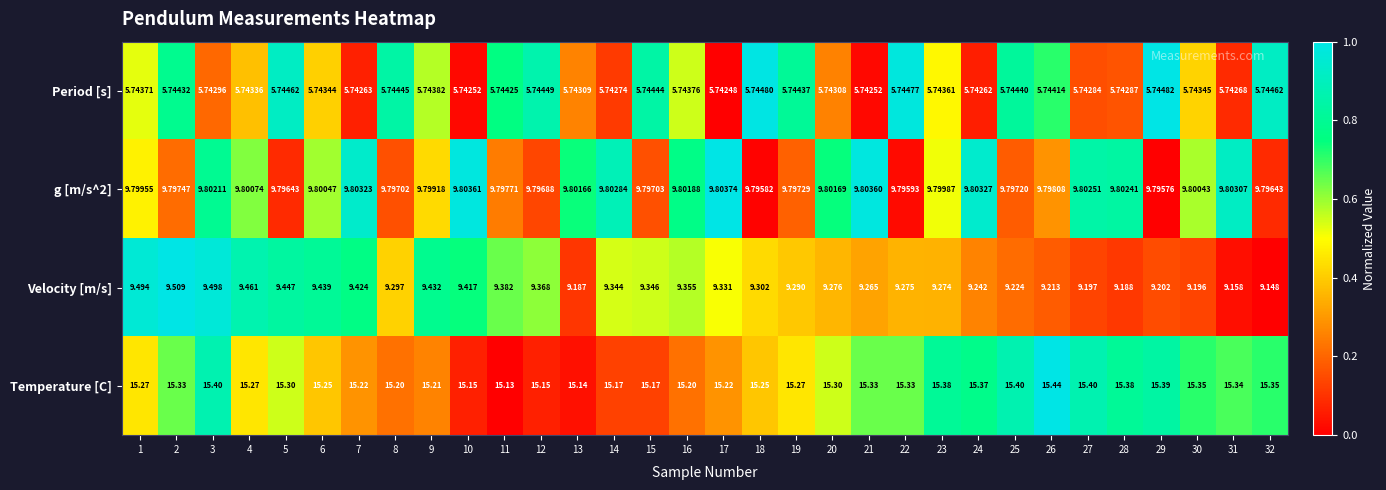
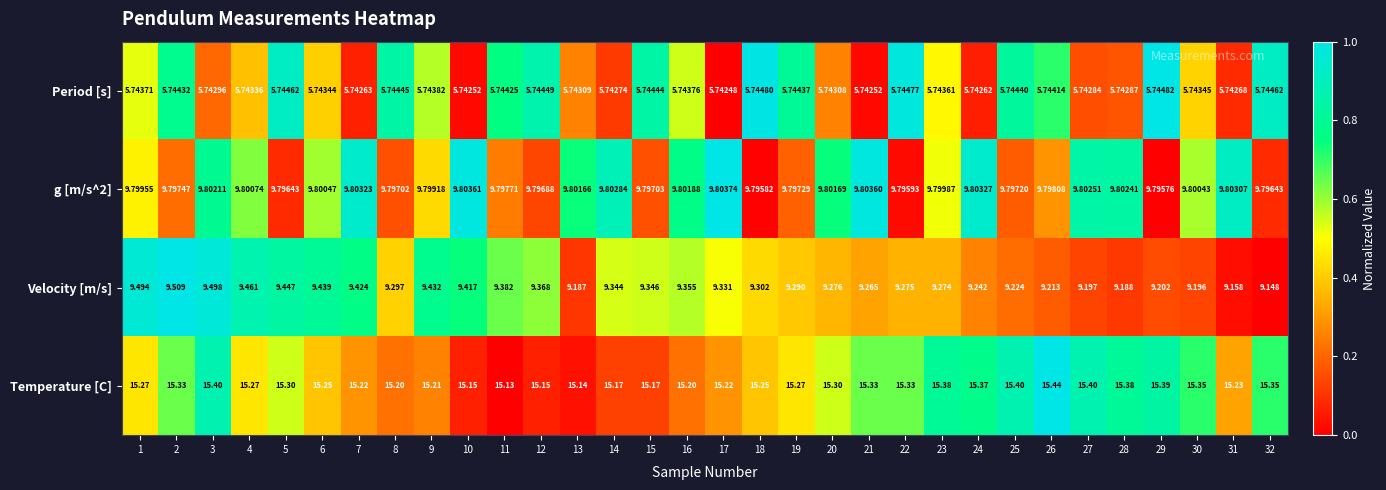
Temperature [C], 31: 15.34 -> 15.23
